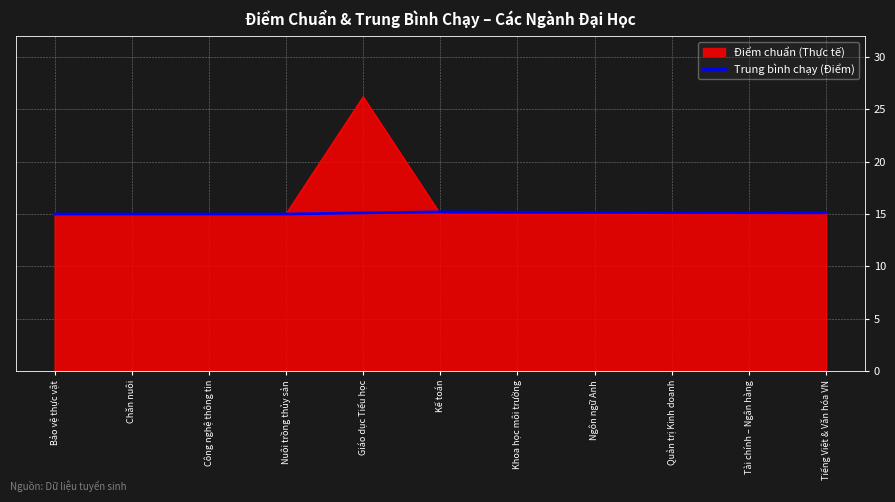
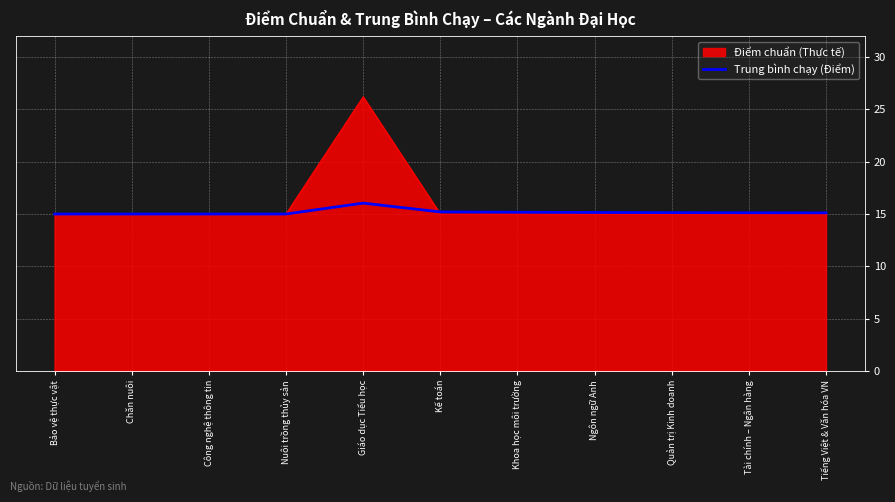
Trung bình chạy (Điểm), Giáo dục Tiểu học: 15.1 -> 16.0
